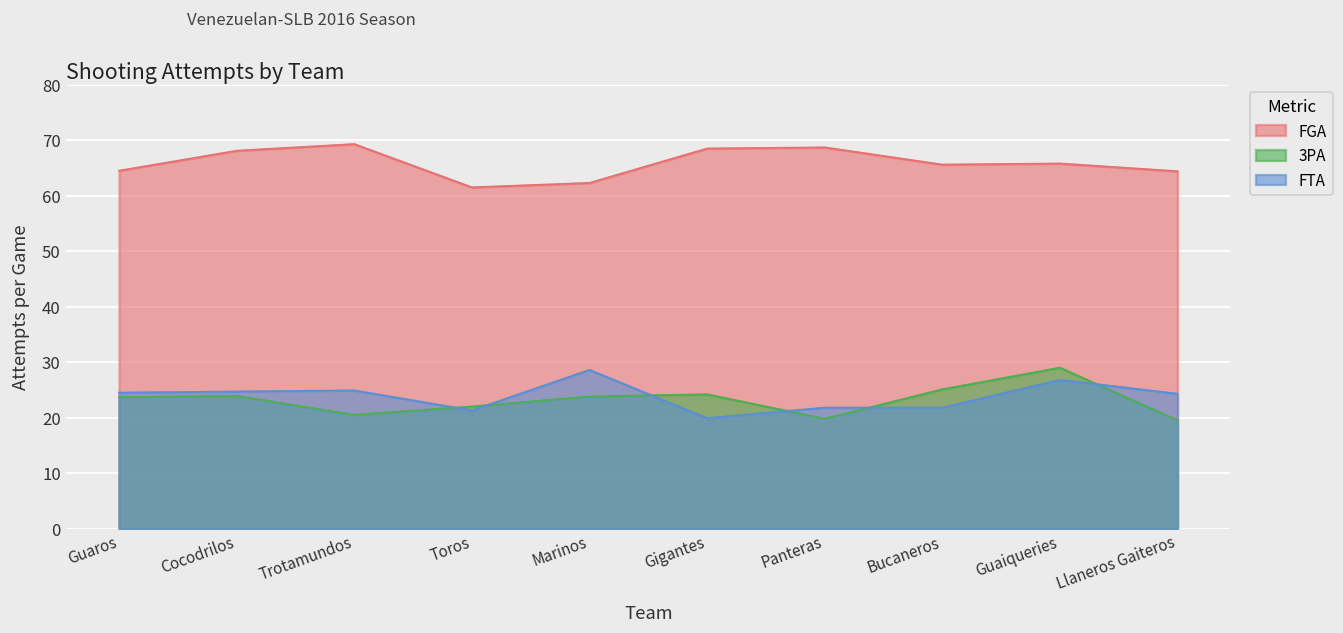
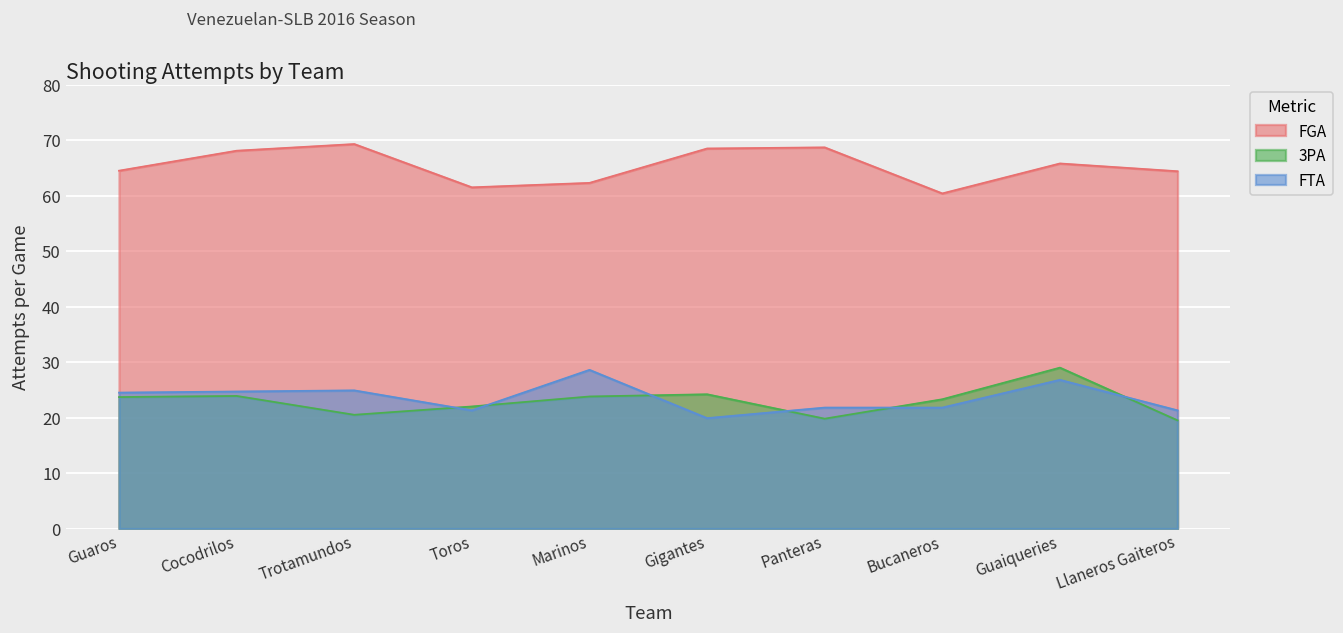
FGA, Bucaneros: 66 -> 60
3PA, Bucaneros: 25 -> 23
FTA, Llaneros Gaiteros: 24 -> 21
